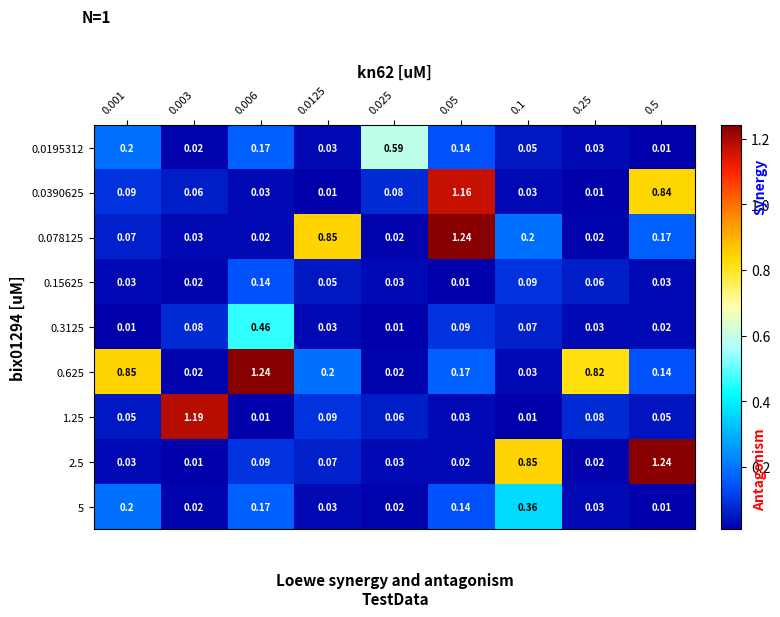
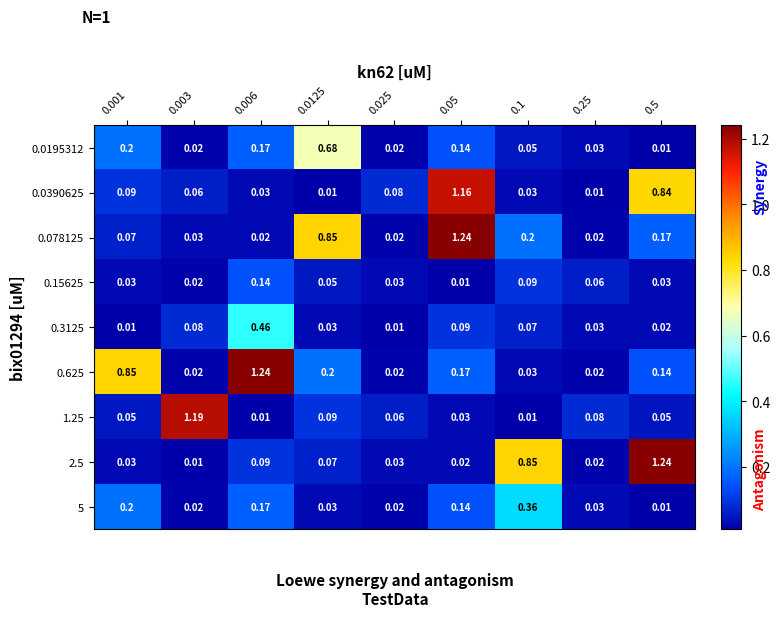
0.0195312, 0.0125: 0.03 -> 0.68
0.0195312, 0.025: 0.59 -> 0.02
0.625, 0.25: 0.82 -> 0.02
